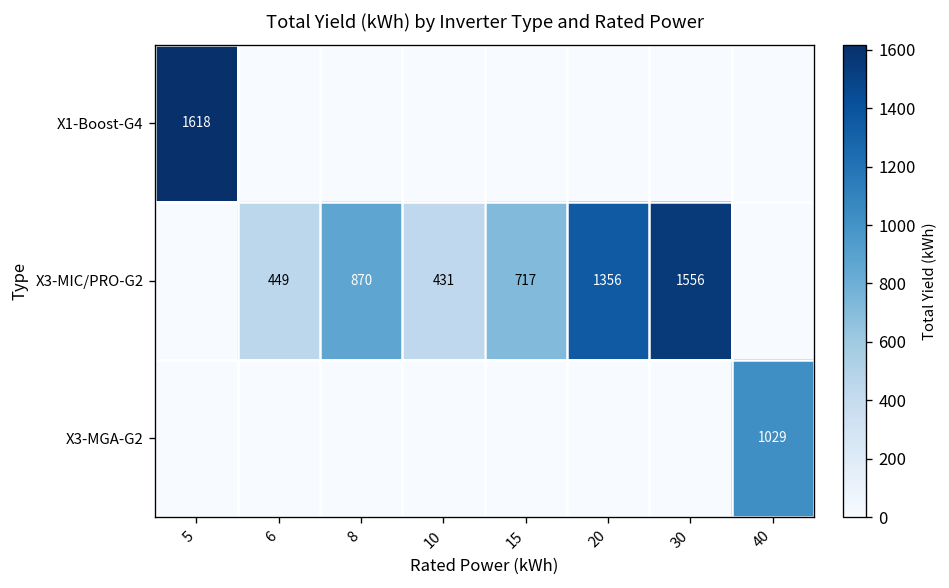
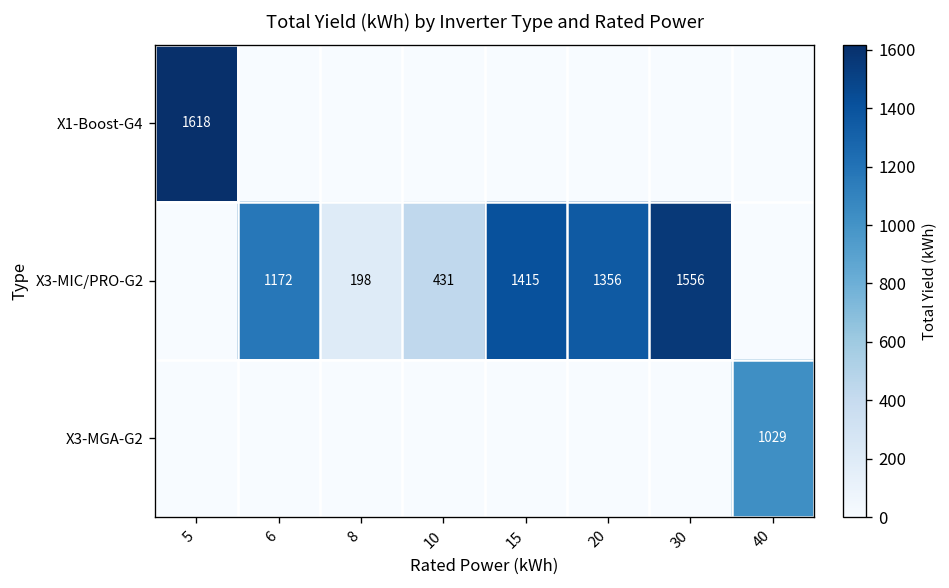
X3-MIC/PRO-G2, 6: 449 -> 1172
X3-MIC/PRO-G2, 8: 870 -> 198
X3-MIC/PRO-G2, 15: 717 -> 1415
